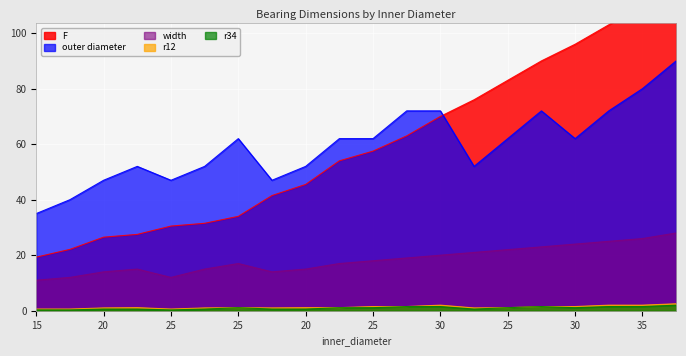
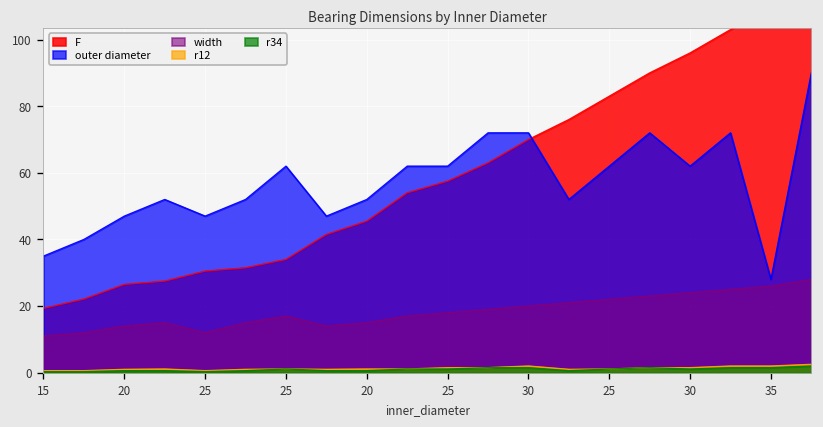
outer diameter, 35: 80 -> 28
